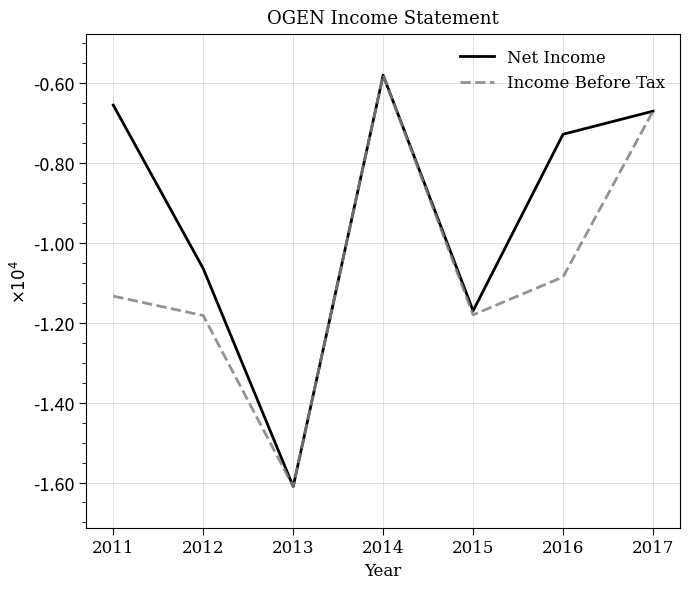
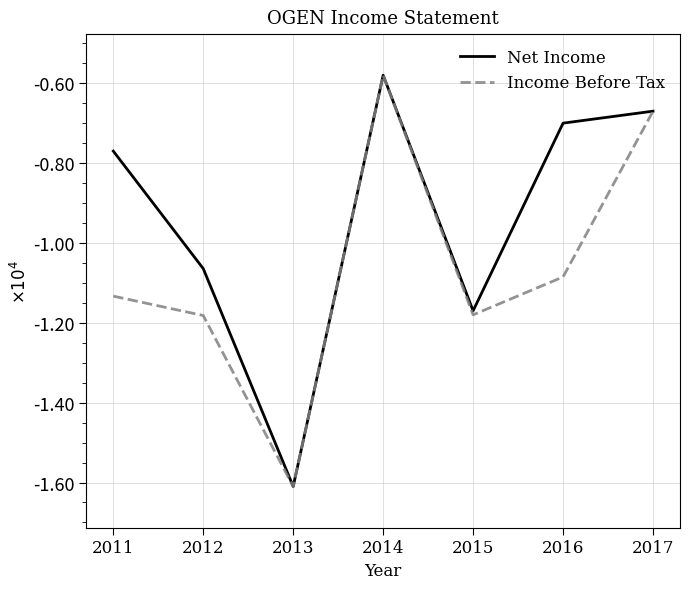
Net Income, 2011: -0.65 -> -0.77
Net Income, 2016: -0.73 -> -0.70
